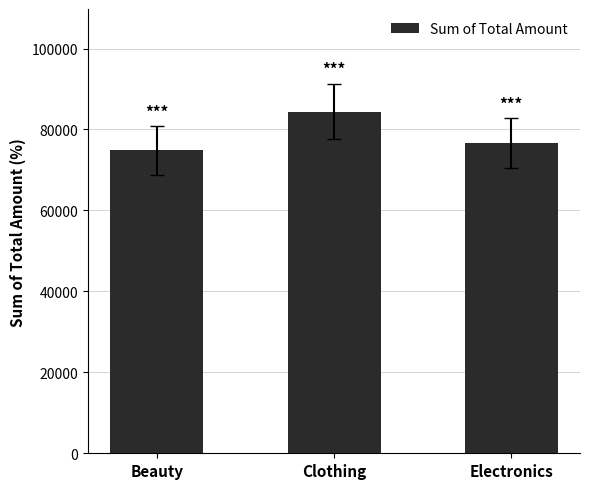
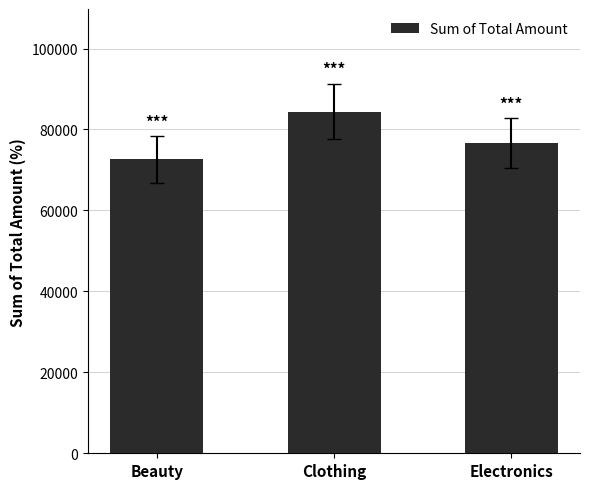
Sum of Total Amount, Beauty: 75000 -> 73000
